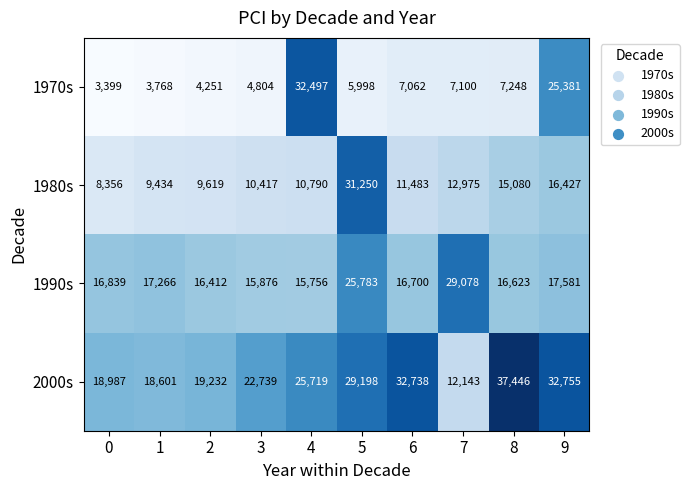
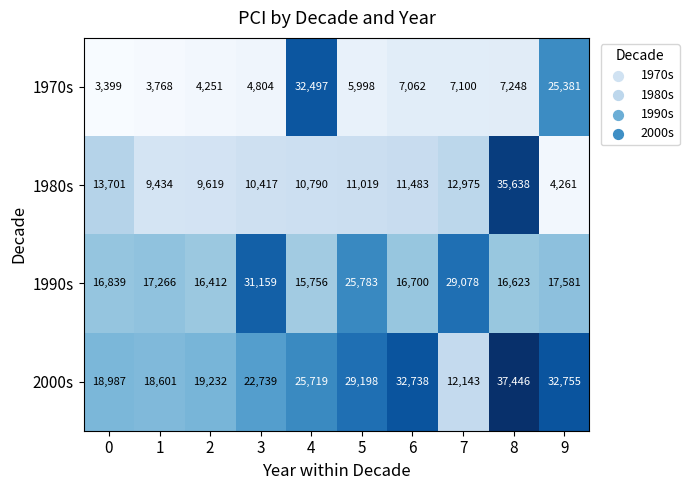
1980s, 0: 8,356 -> 13,701
1980s, 5: 31,250 -> 11,019
1980s, 8: 15,080 -> 35,638
1980s, 9: 16,427 -> 4,261
1990s, 3: 15,876 -> 31,159
